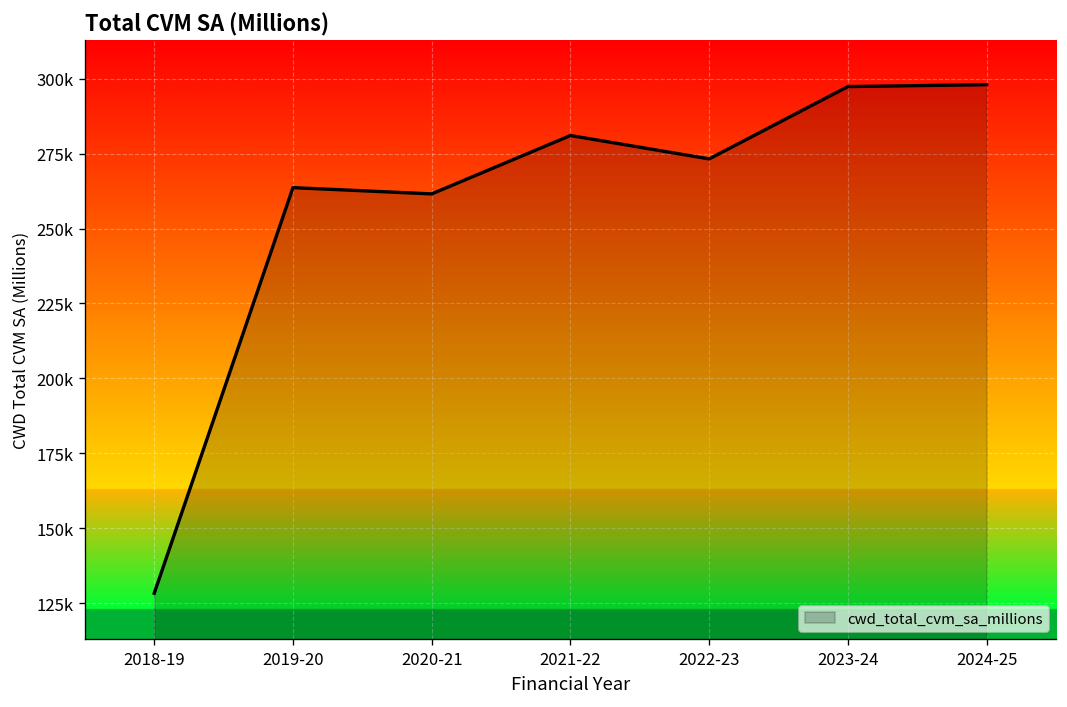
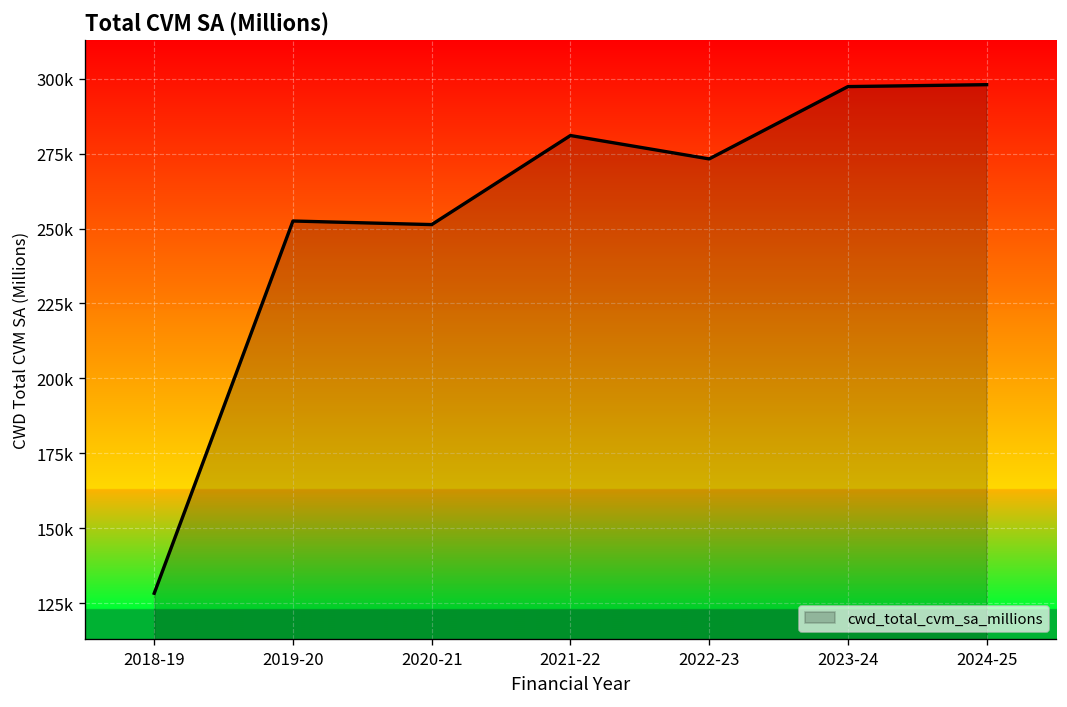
2019-20: 264000 -> 253000
2020-21: 262000 -> 251000
